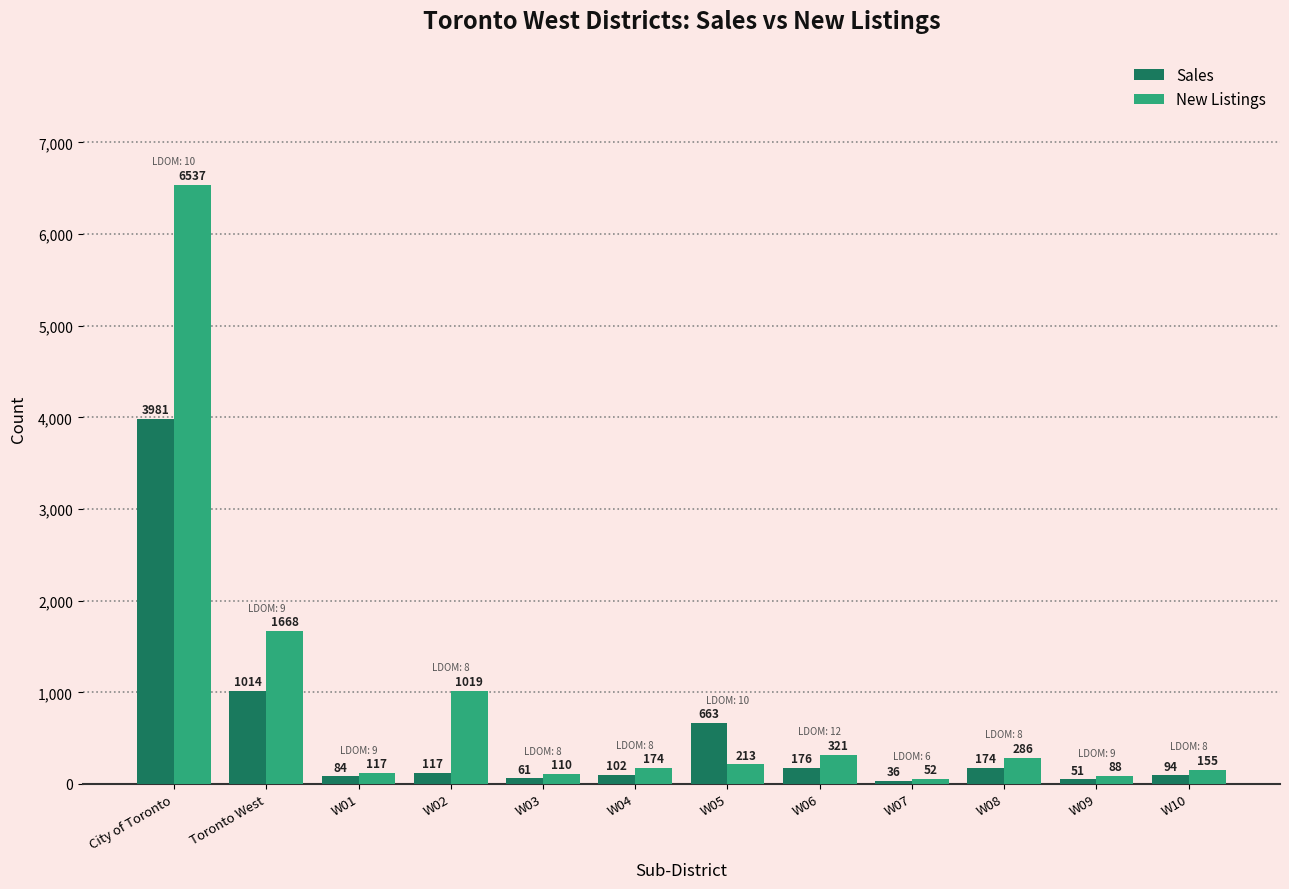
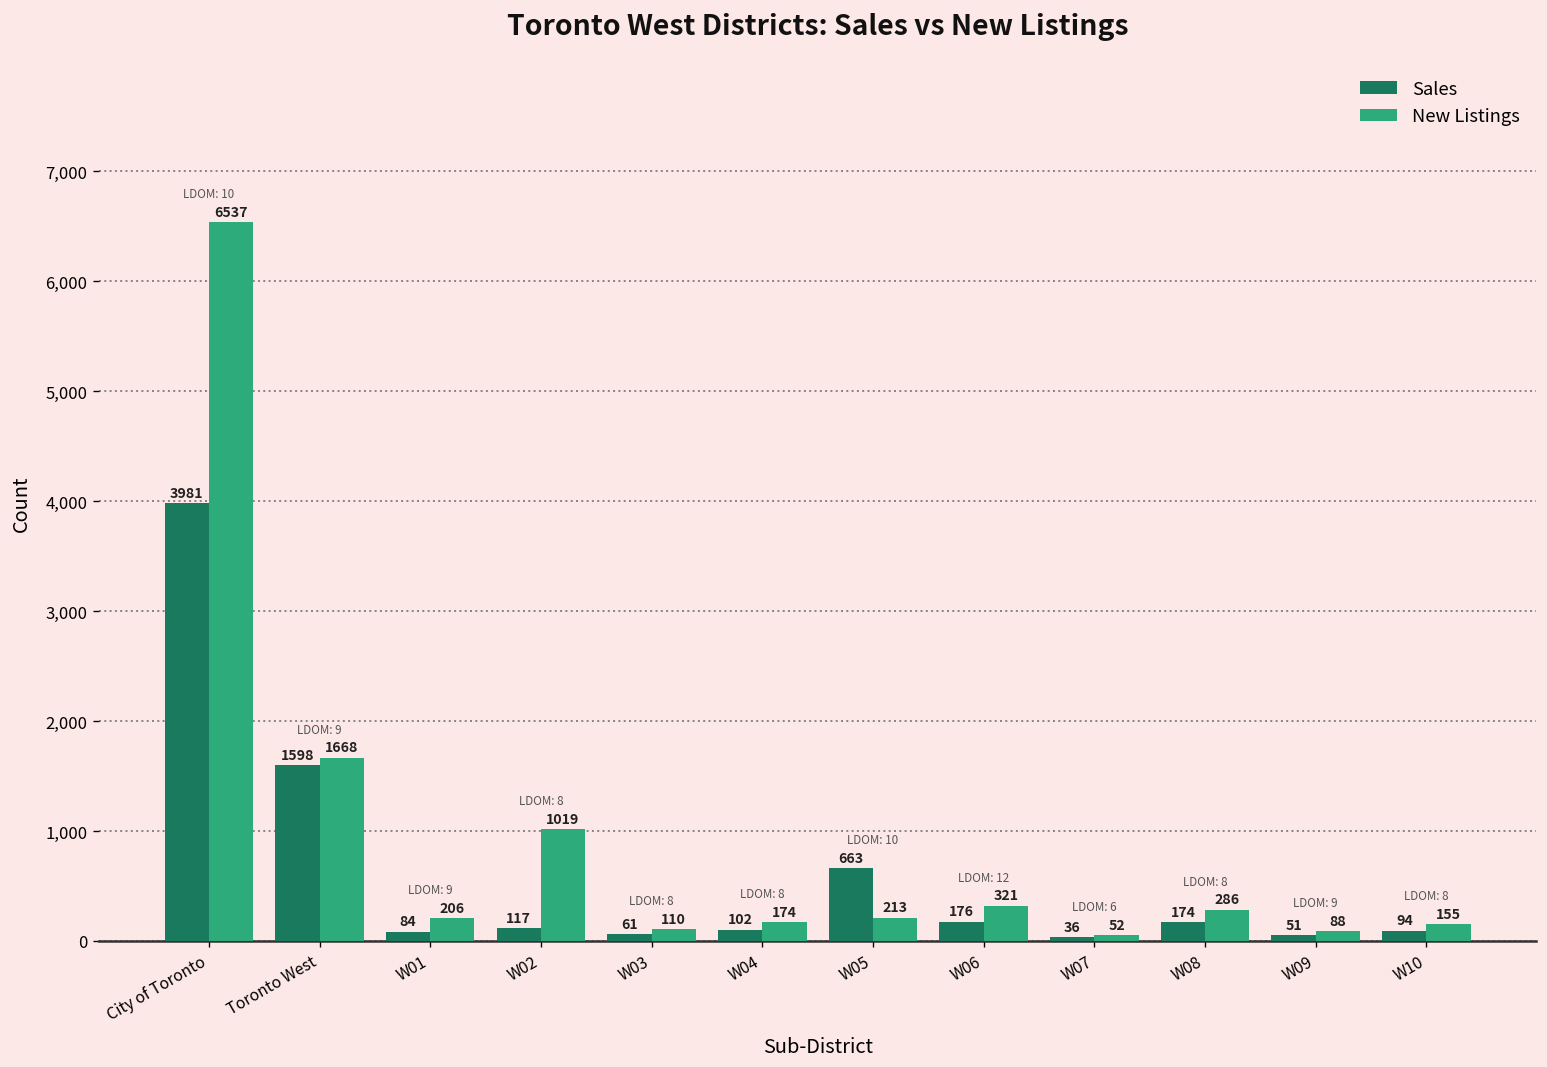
Sales, Toronto West: 1014 -> 1598
New Listings, W01: 117 -> 206
